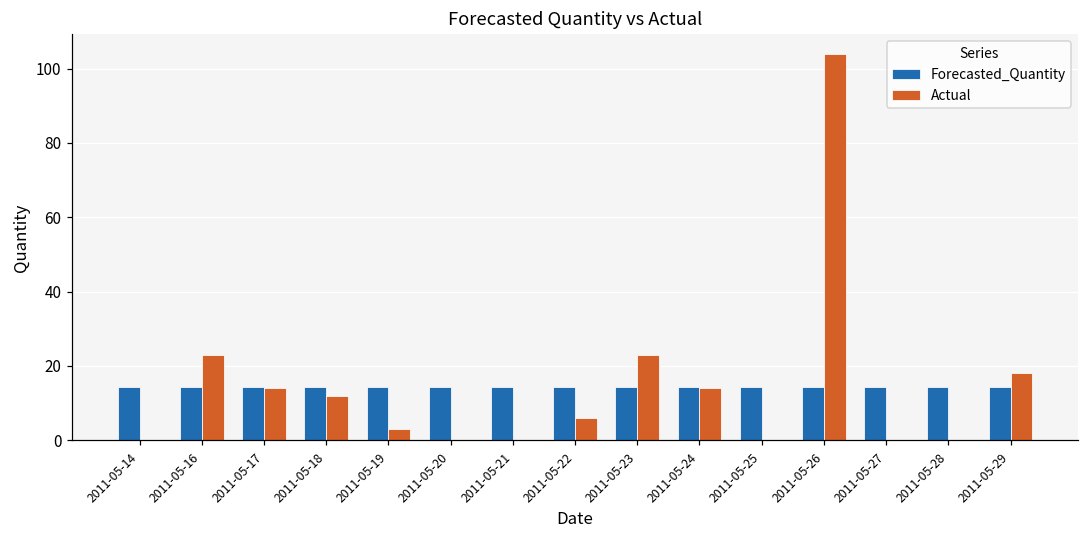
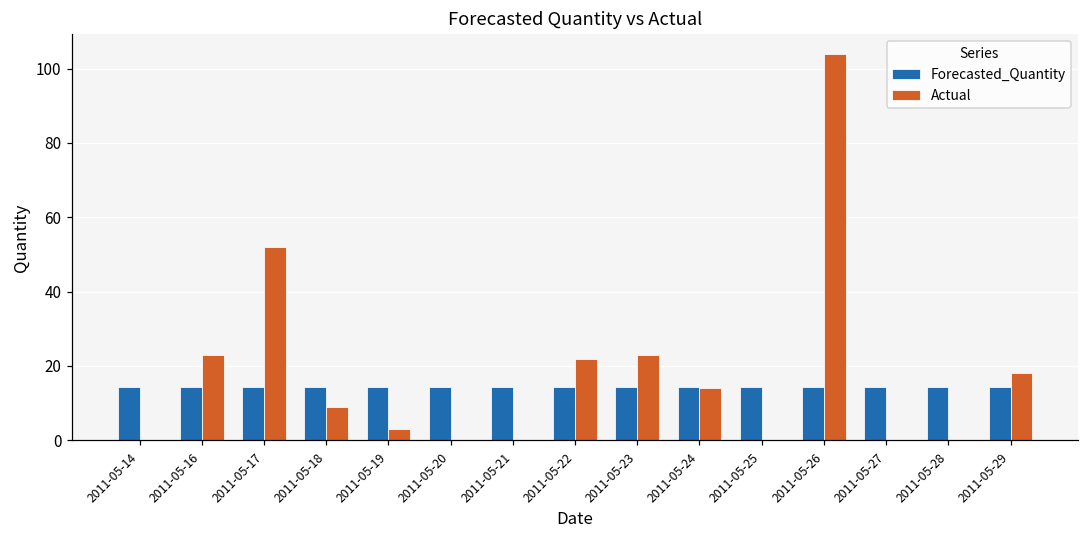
Actual, 2011-05-17: 14 -> 52
Actual, 2011-05-18: 12 -> 9
Actual, 2011-05-22: 6 -> 22
